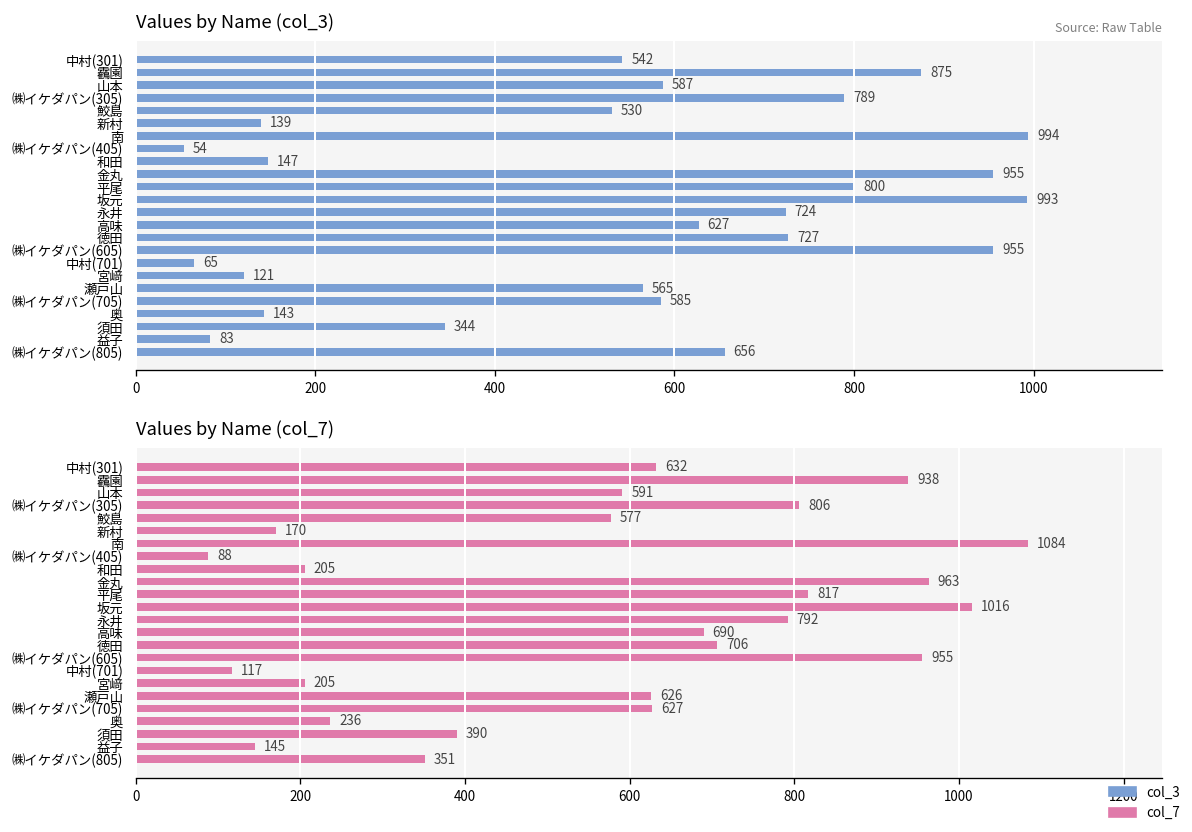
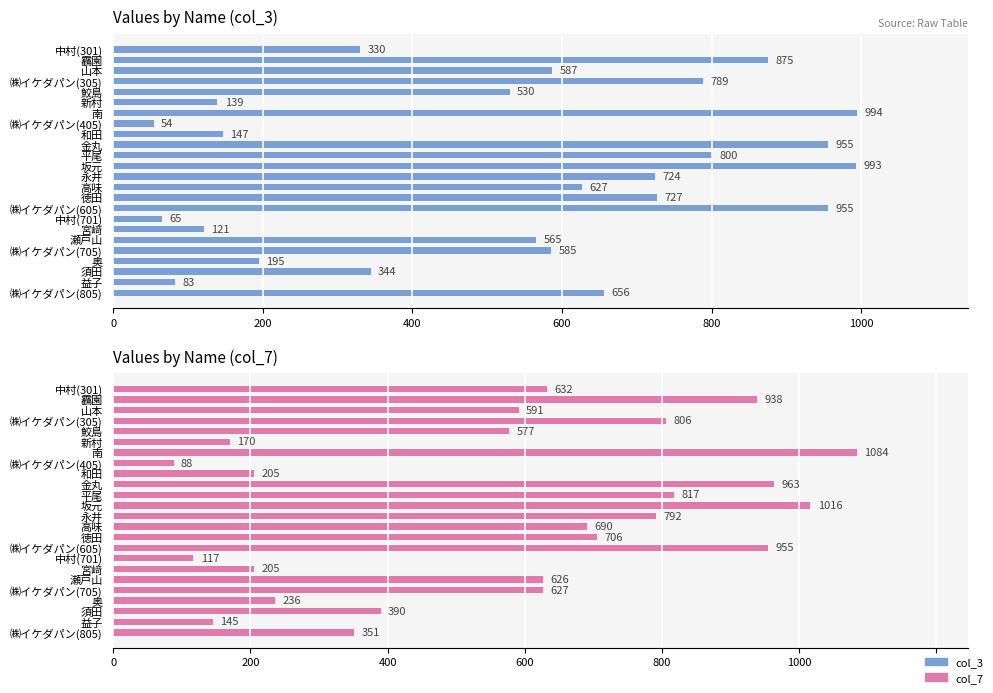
Values by Name (col_3), 中村(301): 542 -> 330
Values by Name (col_3), 奥: 143 -> 195
